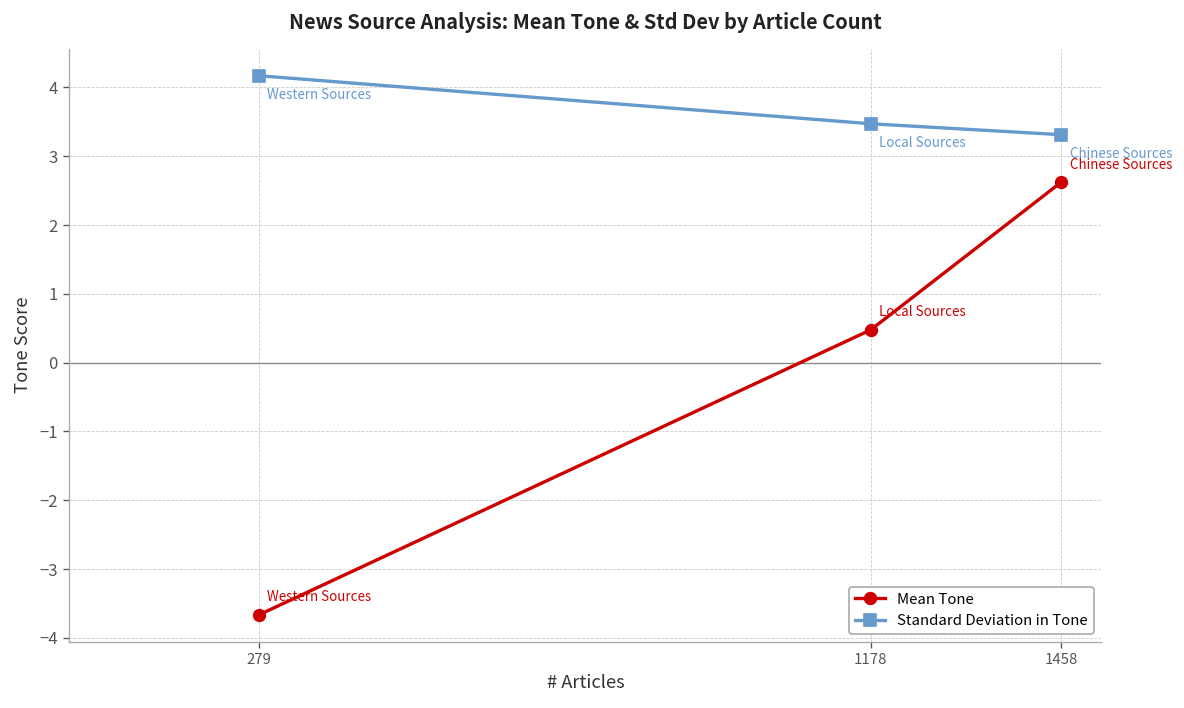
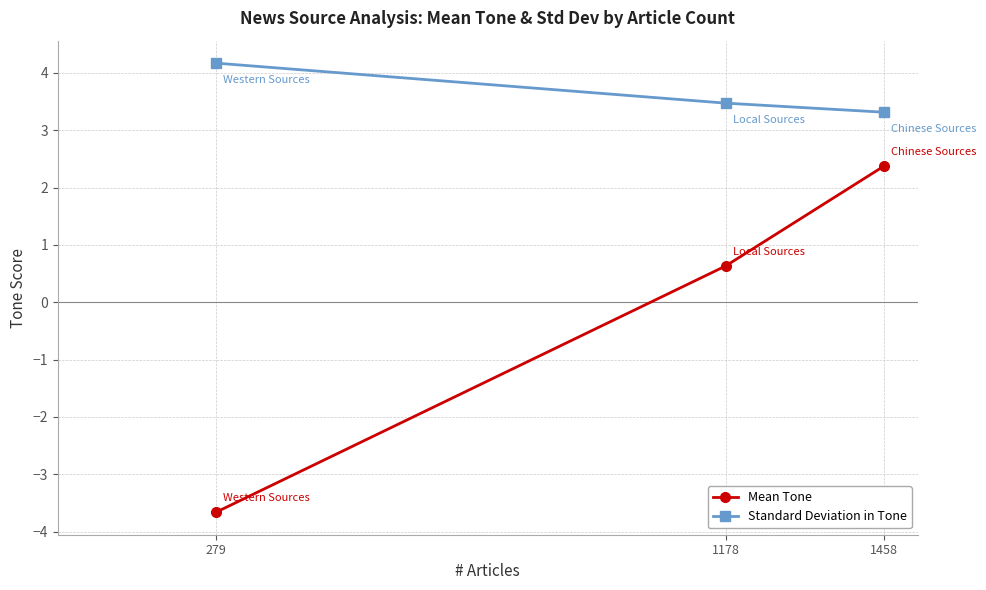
Mean Tone, 1178: 0.5 -> 0.6
Mean Tone, 1458: 2.6 -> 2.4
